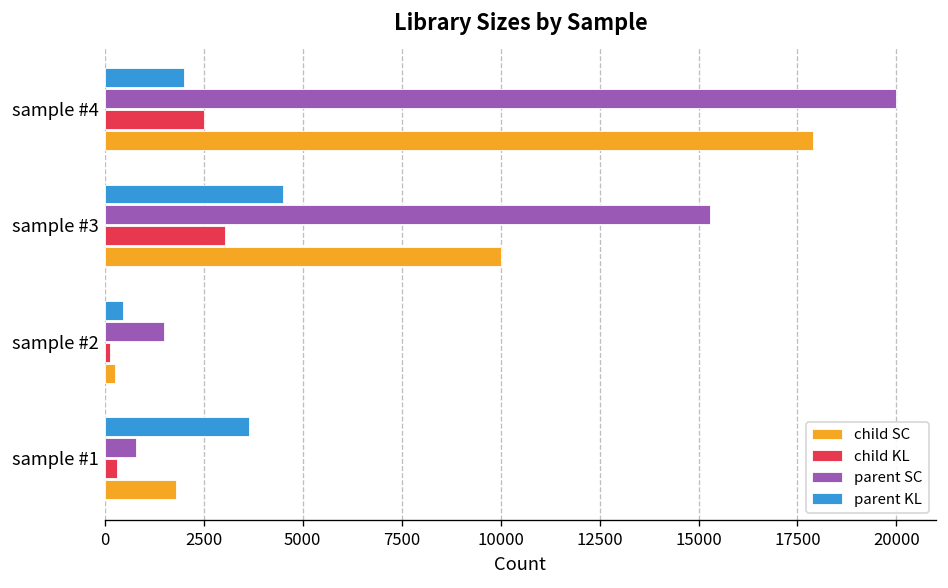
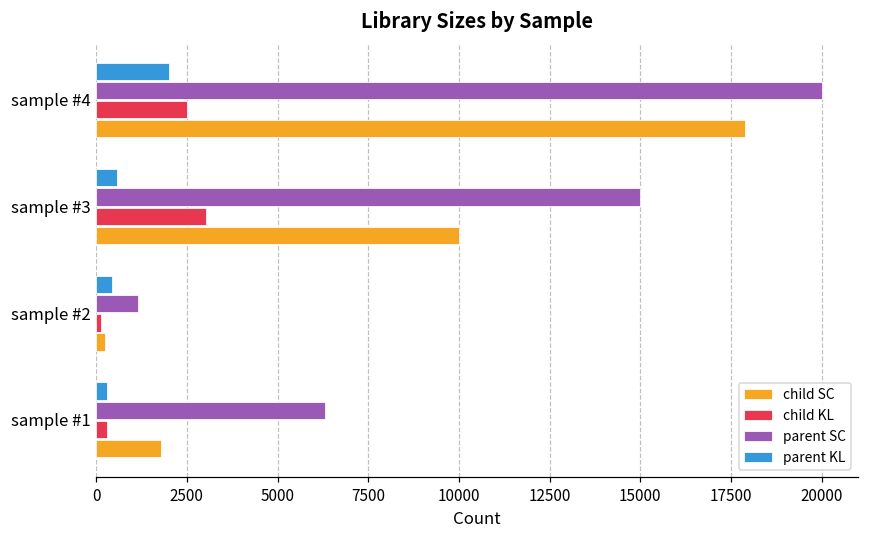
parent KL, sample #3: 4500 -> 600
parent SC, sample #3: 15300 -> 15000
parent SC, sample #2: 1500 -> 1200
parent KL, sample #1: 3600 -> 300
parent SC, sample #1: 800 -> 6300
